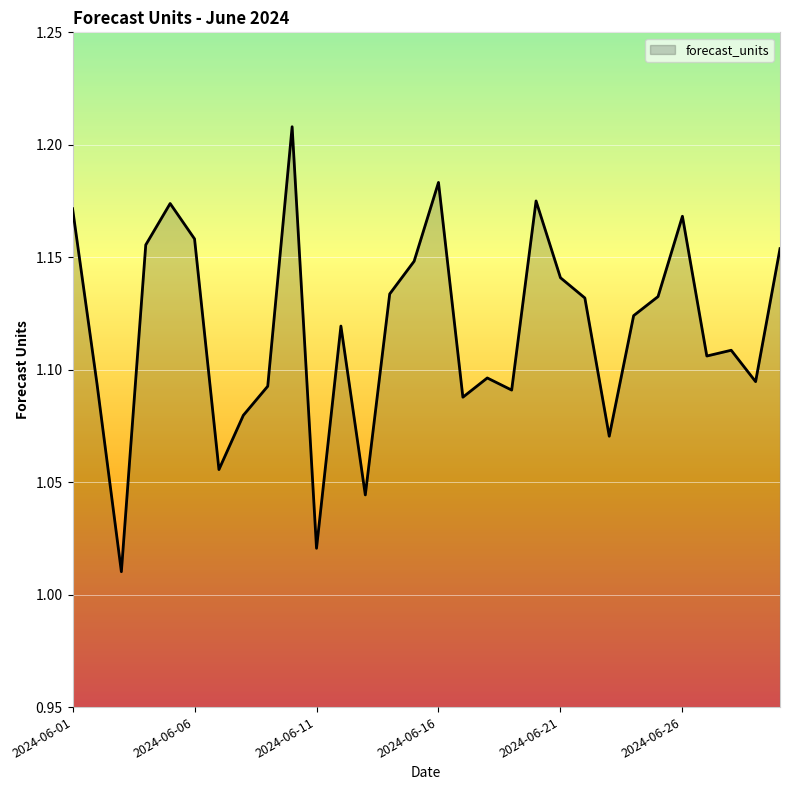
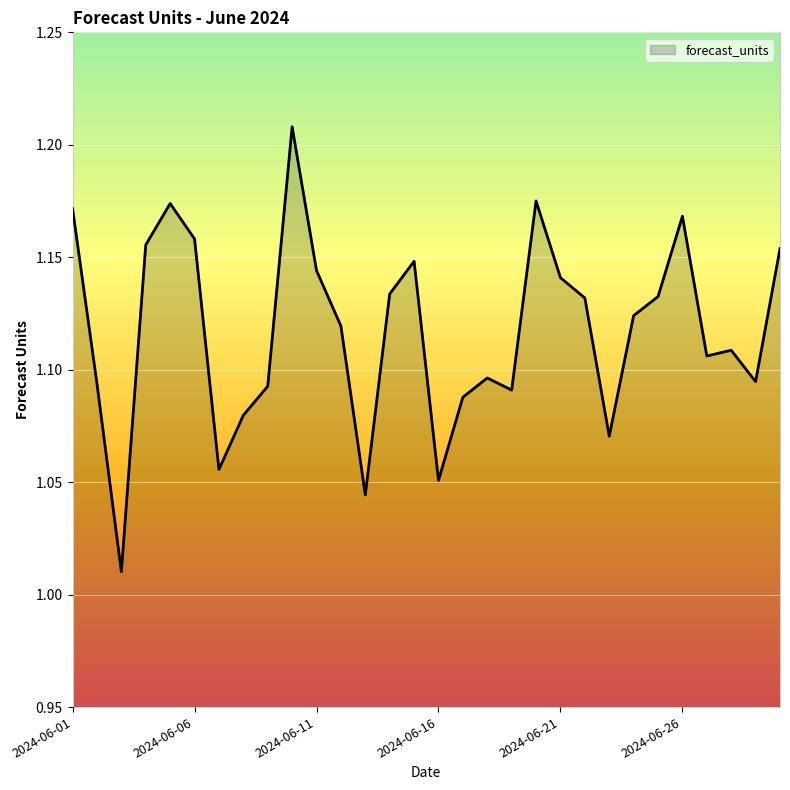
2024-06-11: 1.021 -> 1.144
2024-06-16: 1.183 -> 1.051
